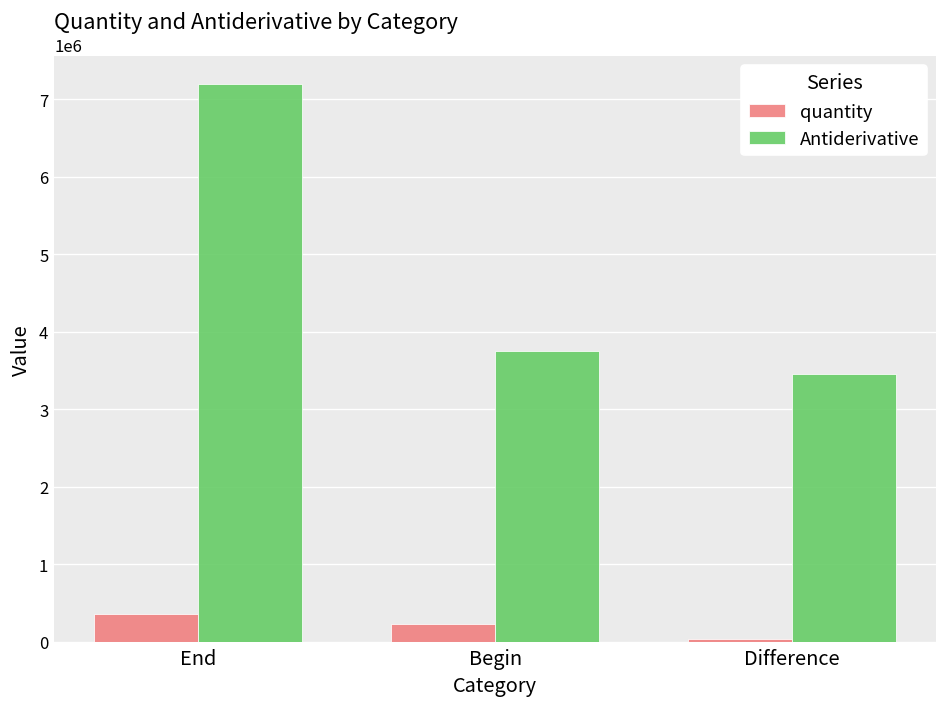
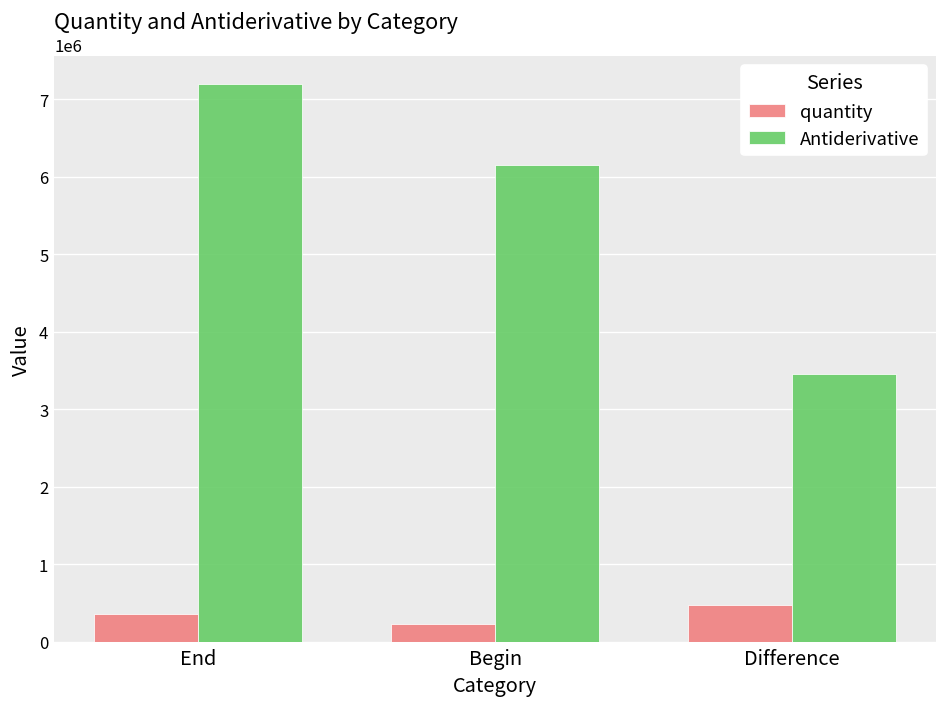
Antiderivative, Begin: 3800000 -> 6200000
quantity, Difference: 0 -> 500000
